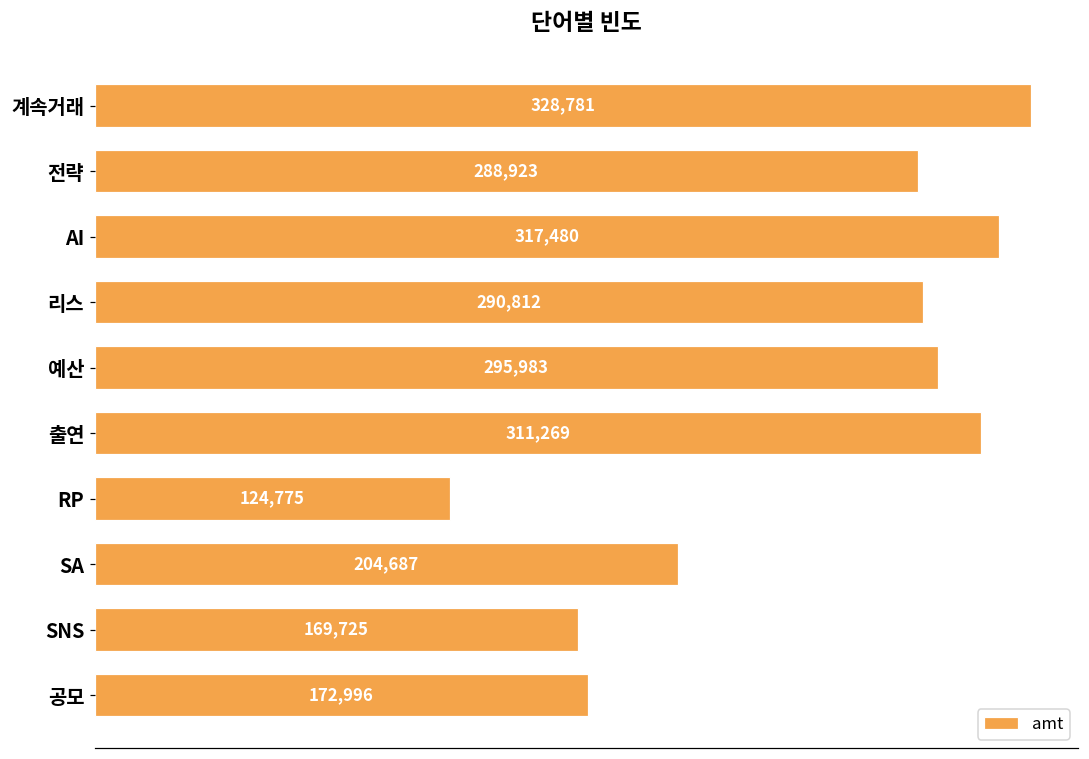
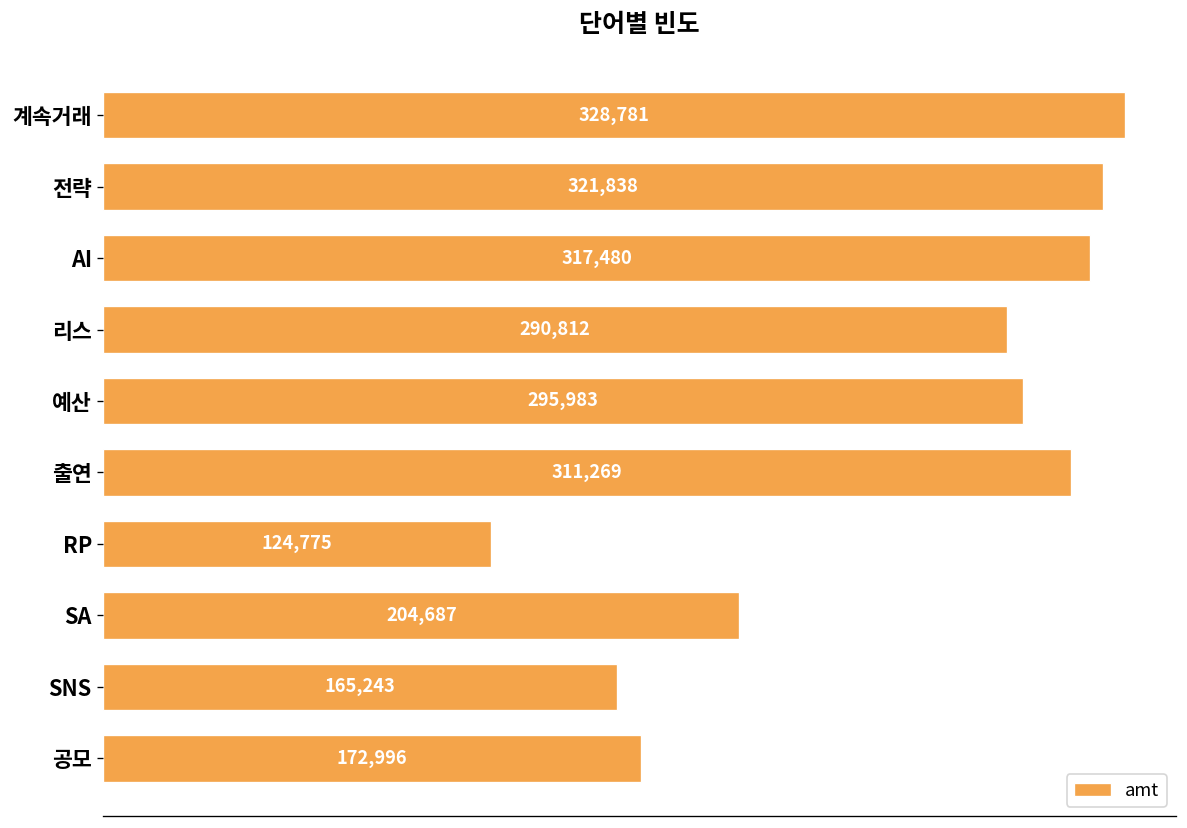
전략: 288,923 -> 321,838
SNS: 169,725 -> 165,243
